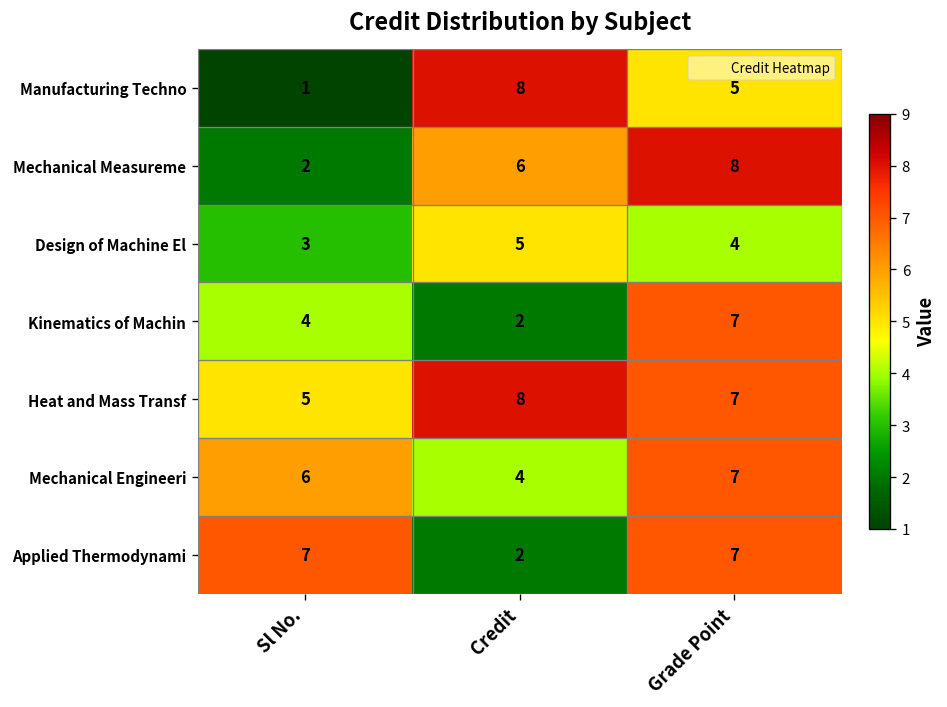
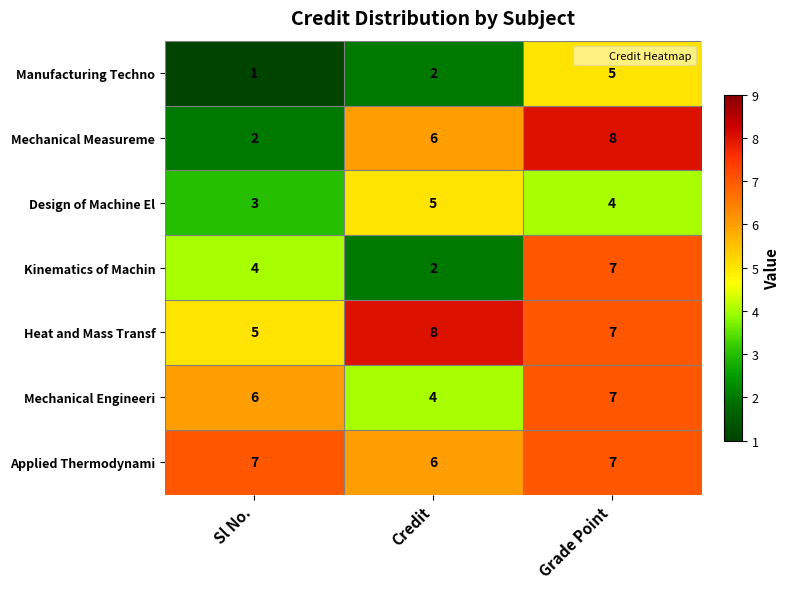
Manufacturing Techno, Credit: 8 -> 2
Applied Thermodynami, Credit: 2 -> 6
